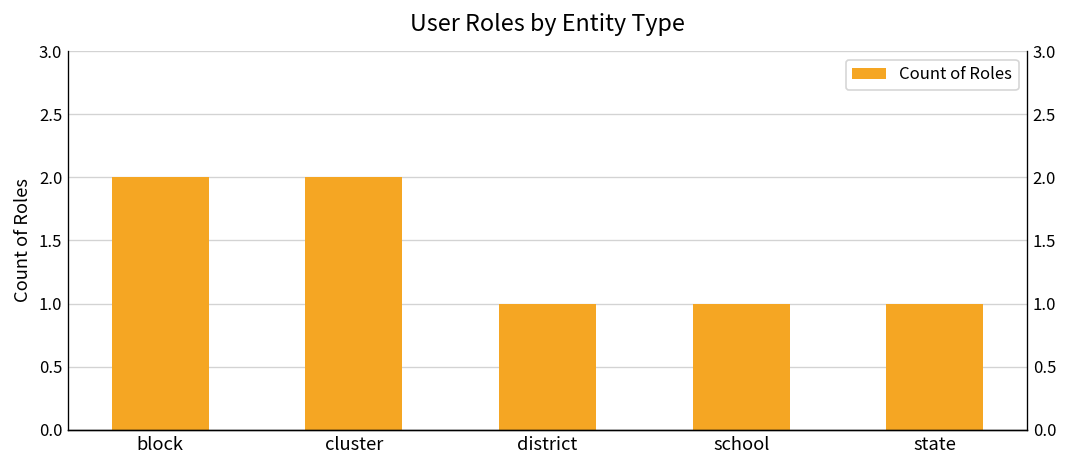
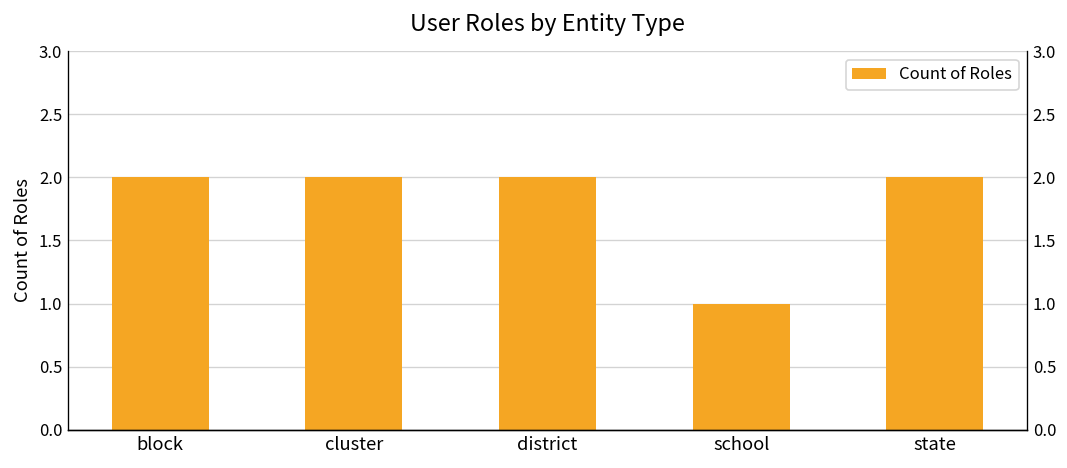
district: 1 -> 2
state: 1 -> 2
